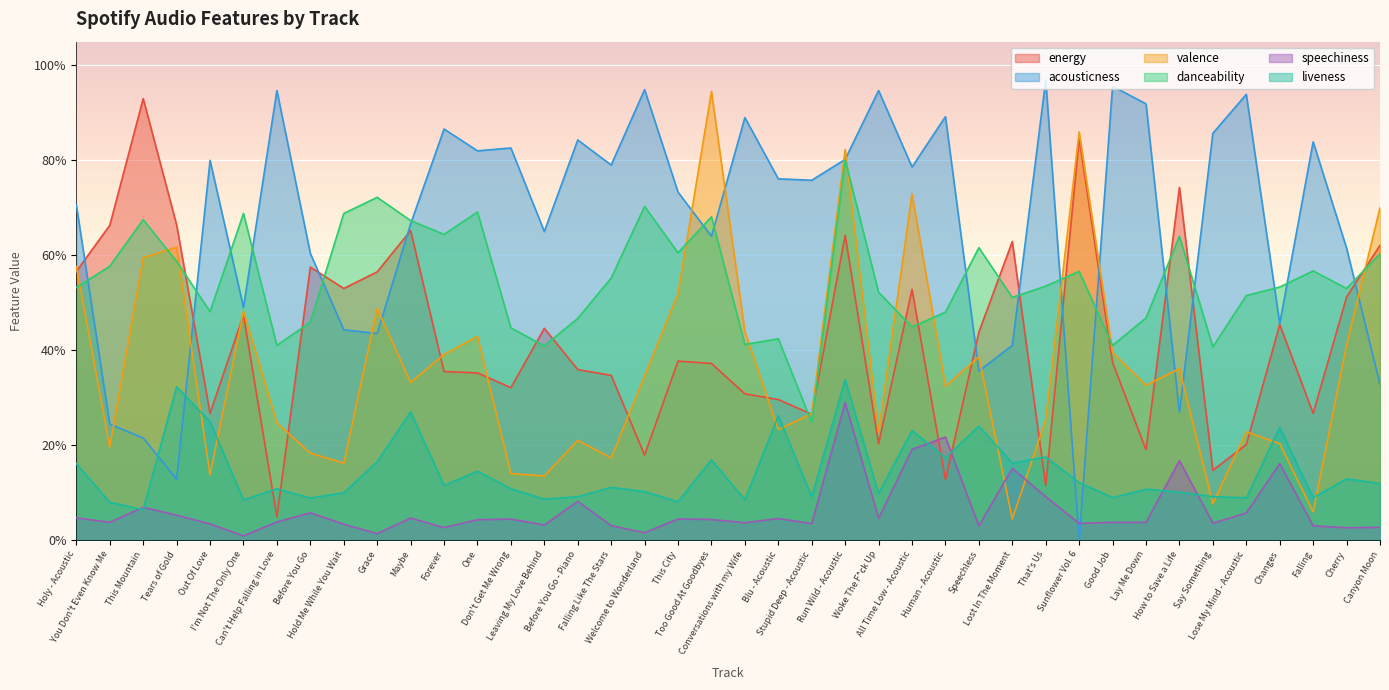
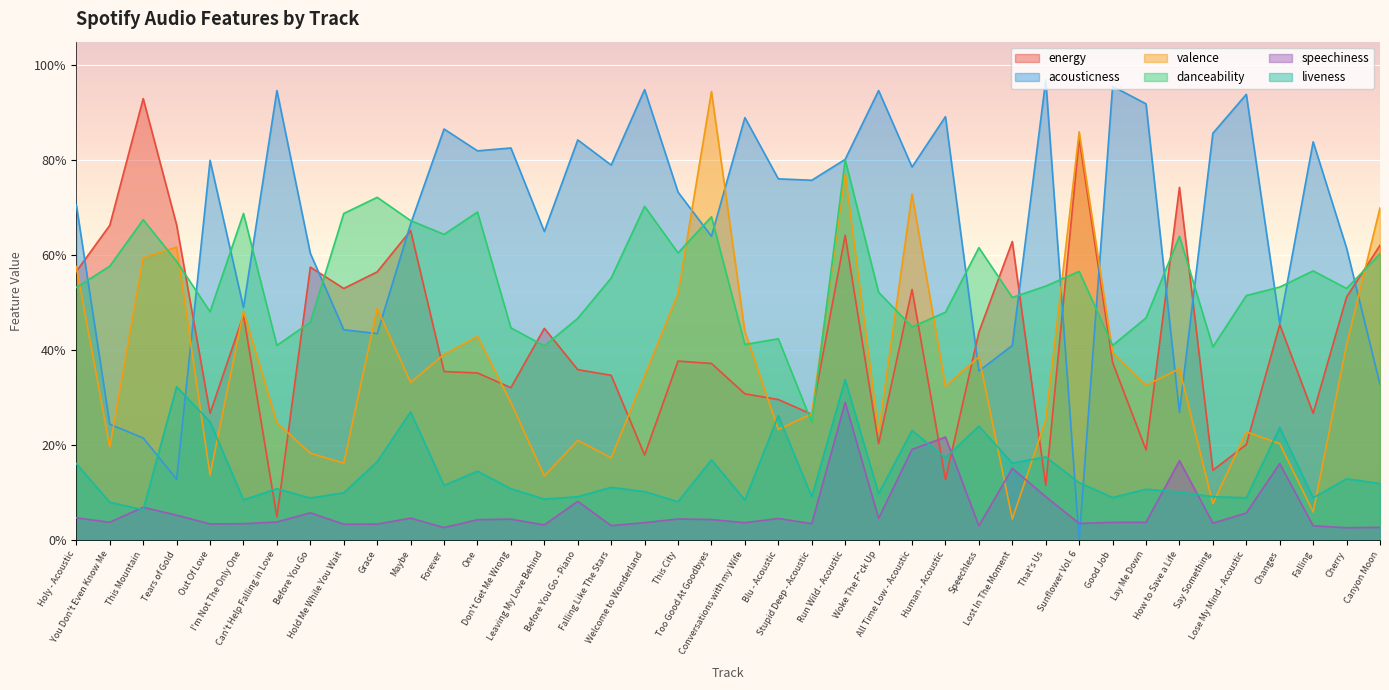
speechiness, I'm Not The Only One: 1% -> 3%
speechiness, Grace: 1% -> 3%
valence, Don't Get Me Wrong: 14% -> 29%
speechiness, Welcome to Wonderland: 2% -> 4%
valence, Run Wild - Acoustic: 82% -> 77%
